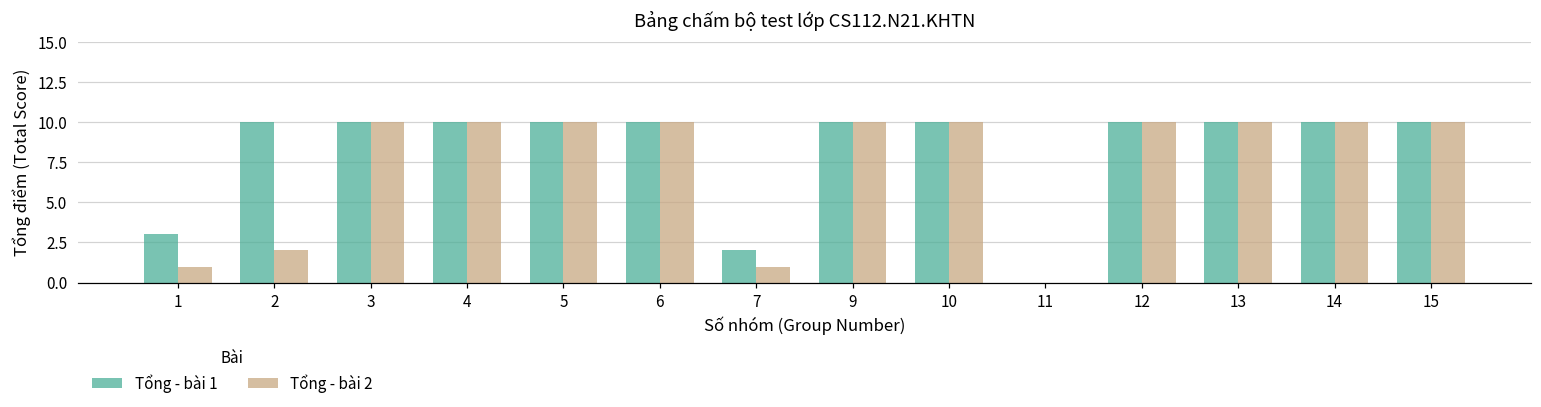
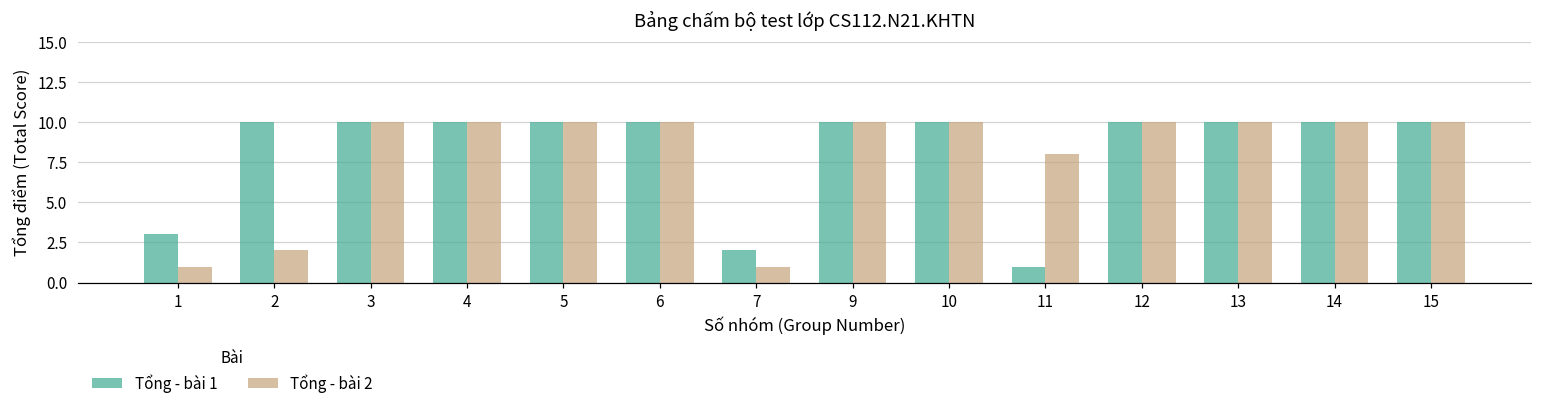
Tổng - bài 1, 11: 0 -> 1
Tổng - bài 2, 11: 0 -> 8
